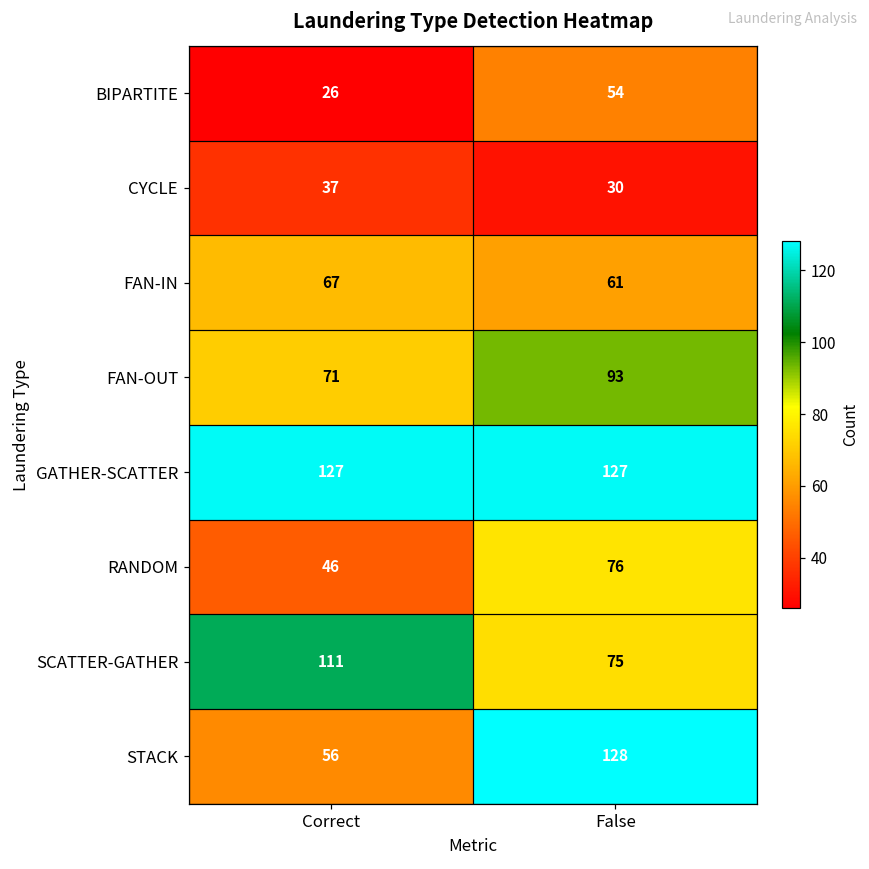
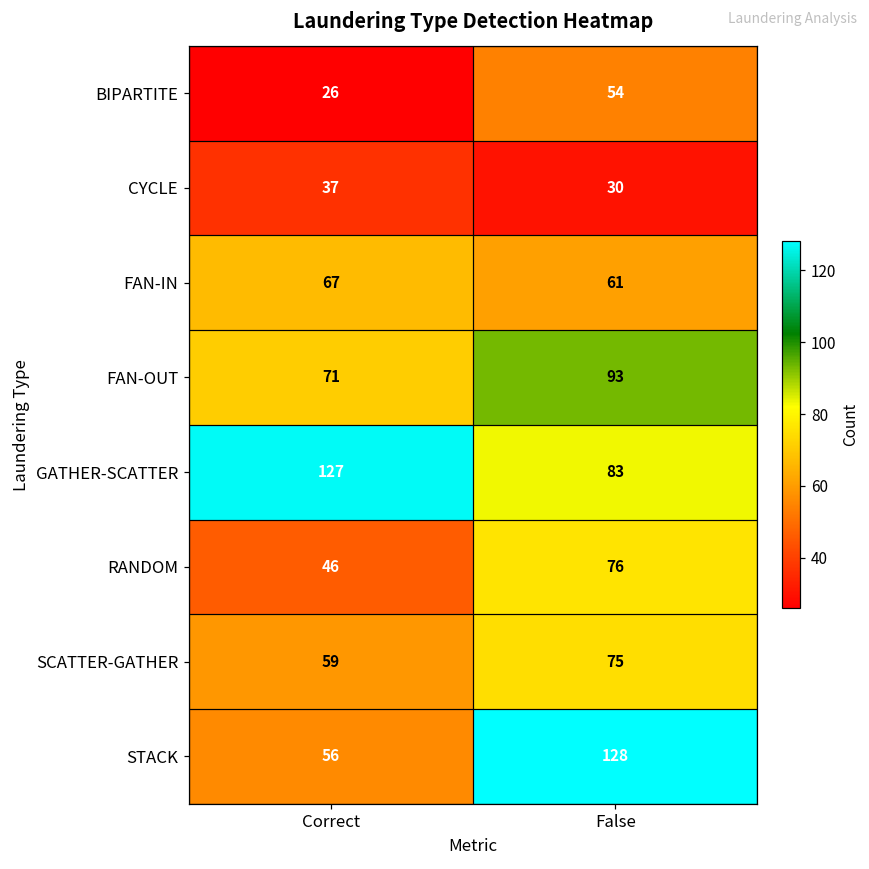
GATHER-SCATTER, False: 127 -> 83
SCATTER-GATHER, Correct: 111 -> 59
